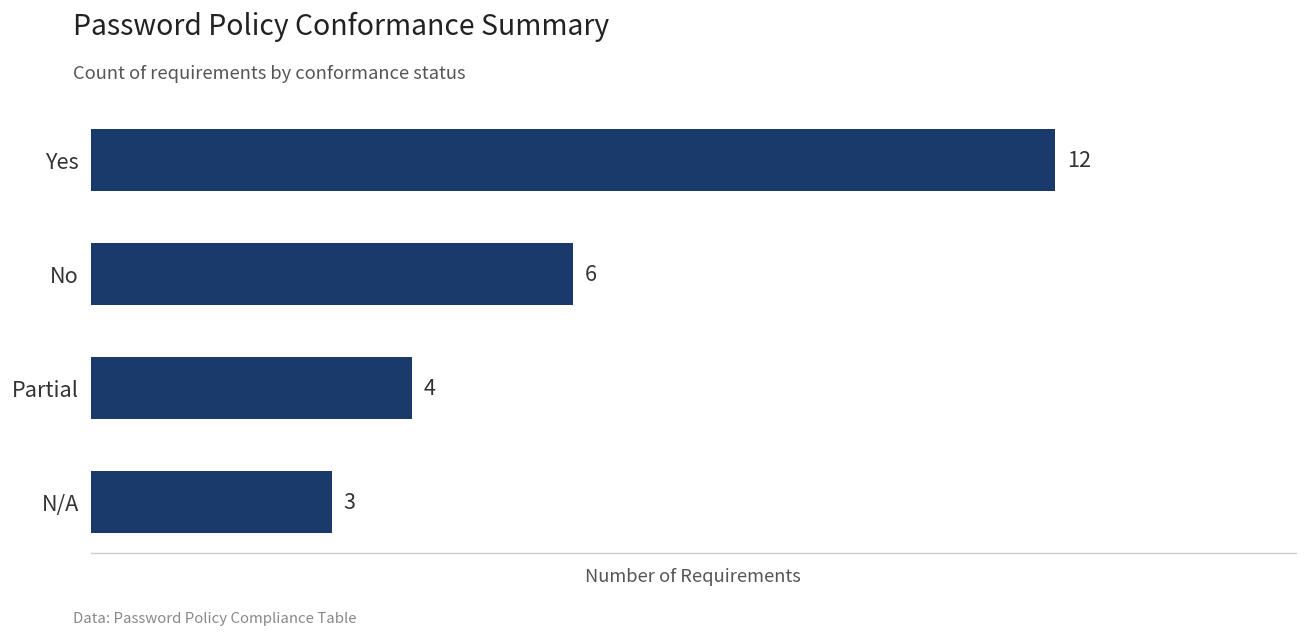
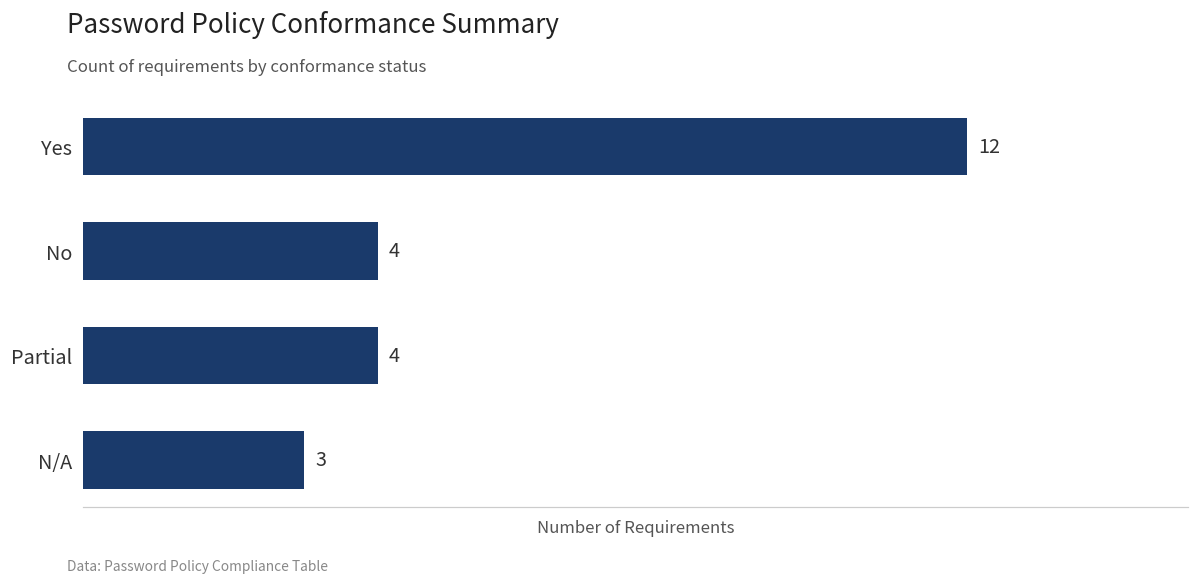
No: 6 -> 4
